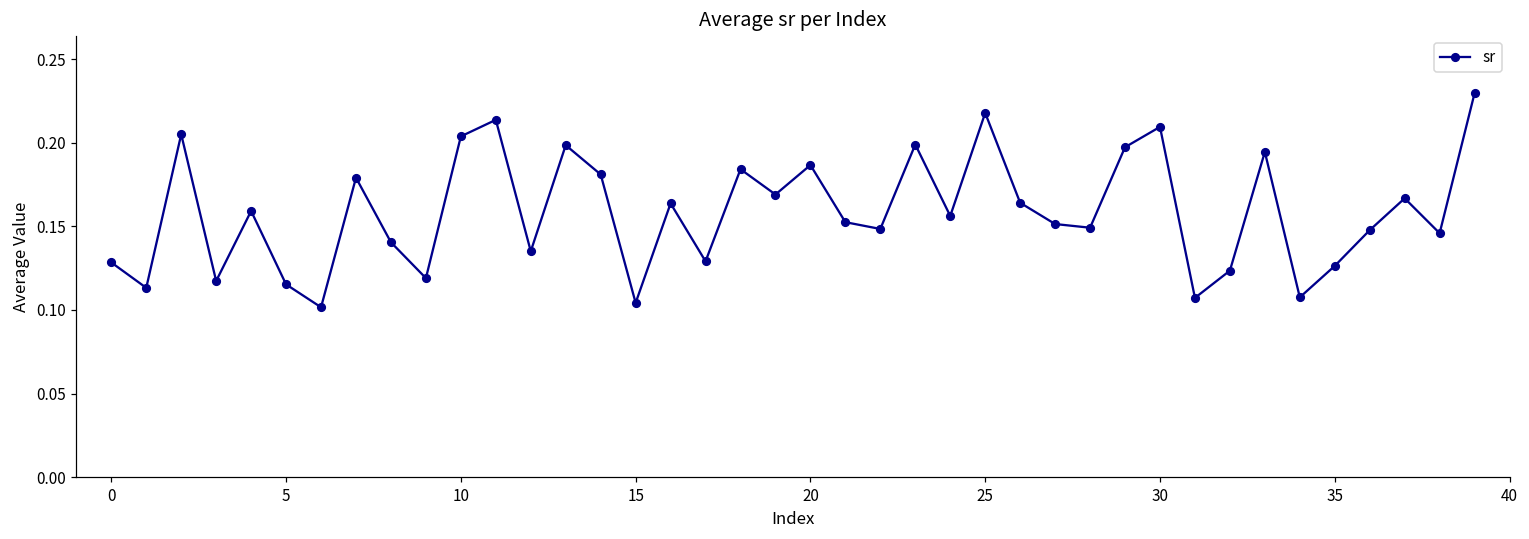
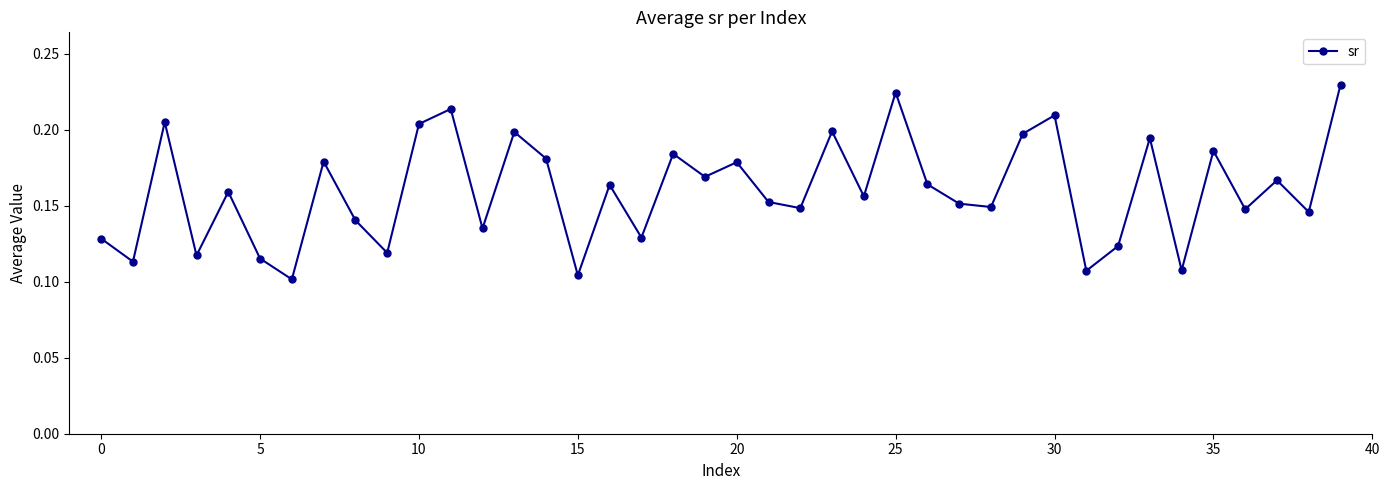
20: 0.187 -> 0.179
25: 0.218 -> 0.224
35: 0.126 -> 0.186
